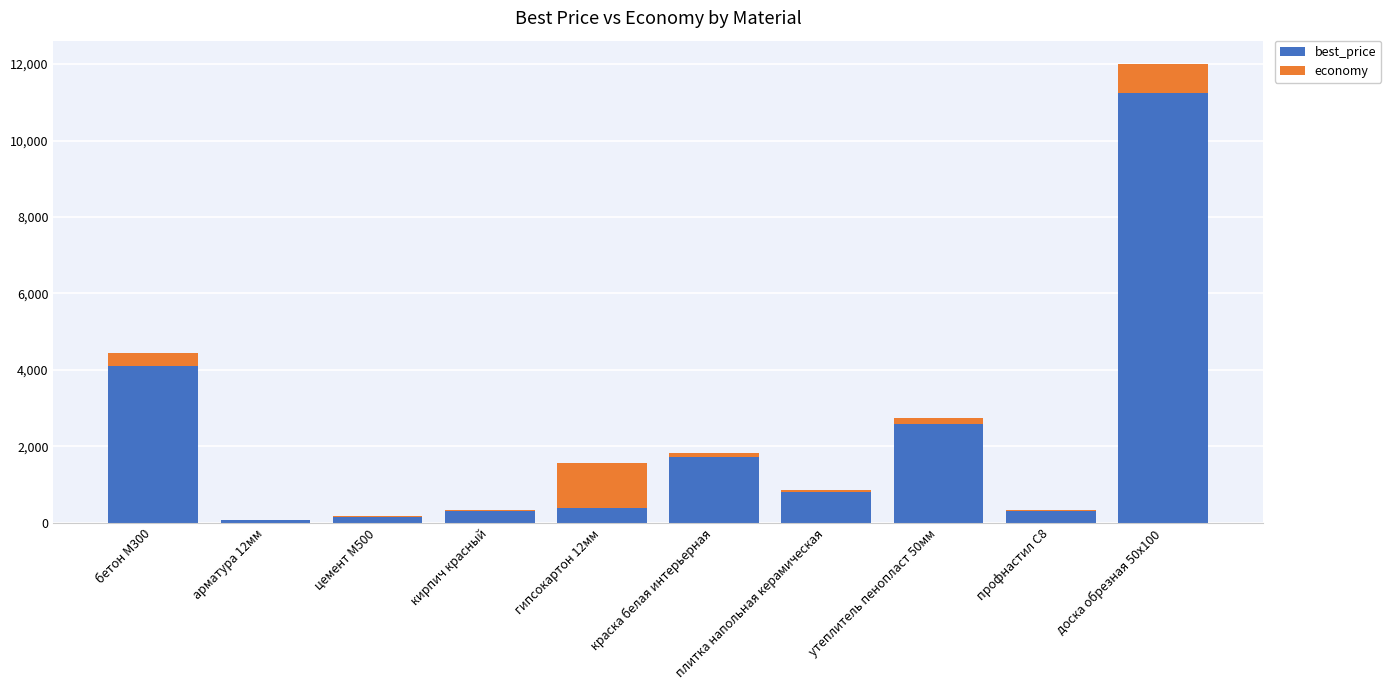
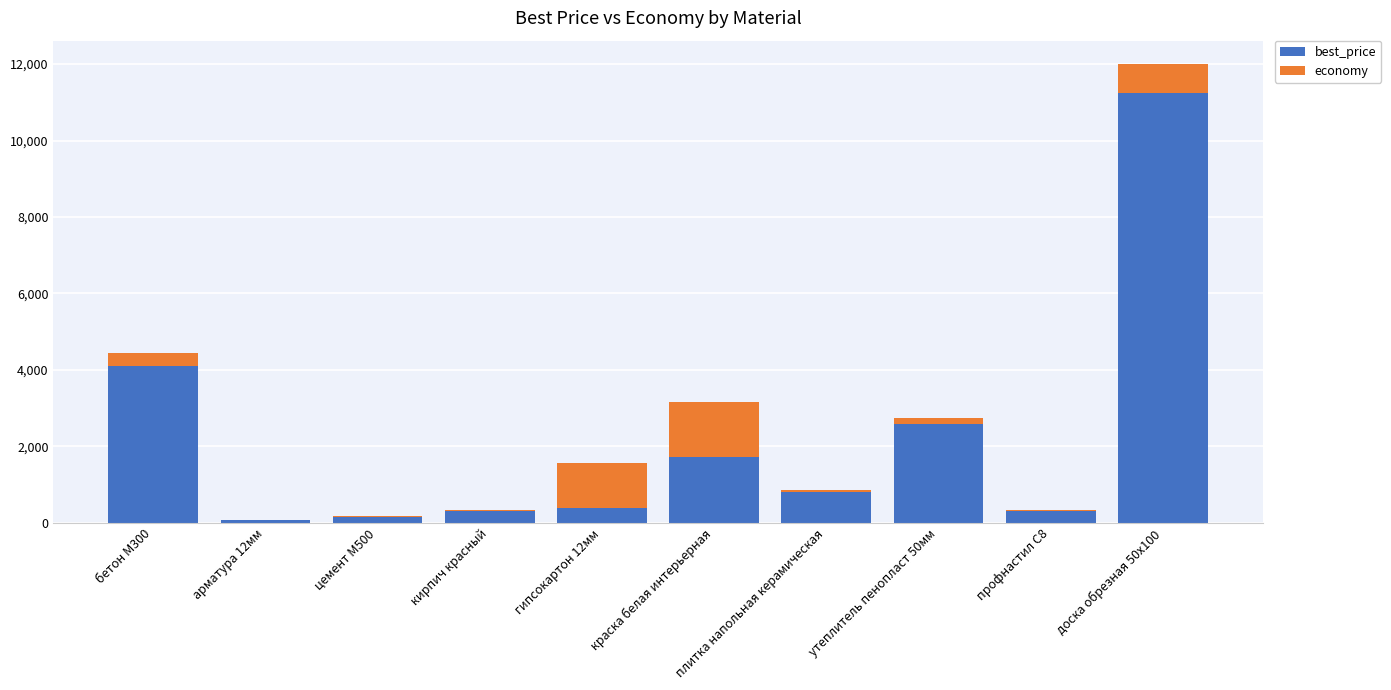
economy, краска белая интерьерная: 100 -> 1,400
